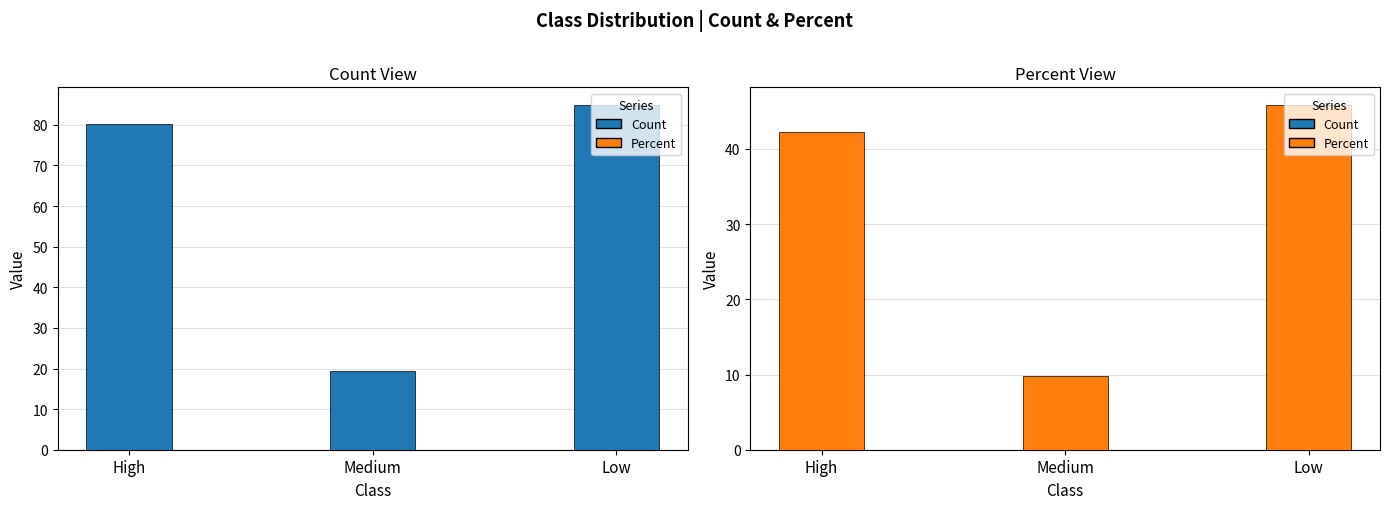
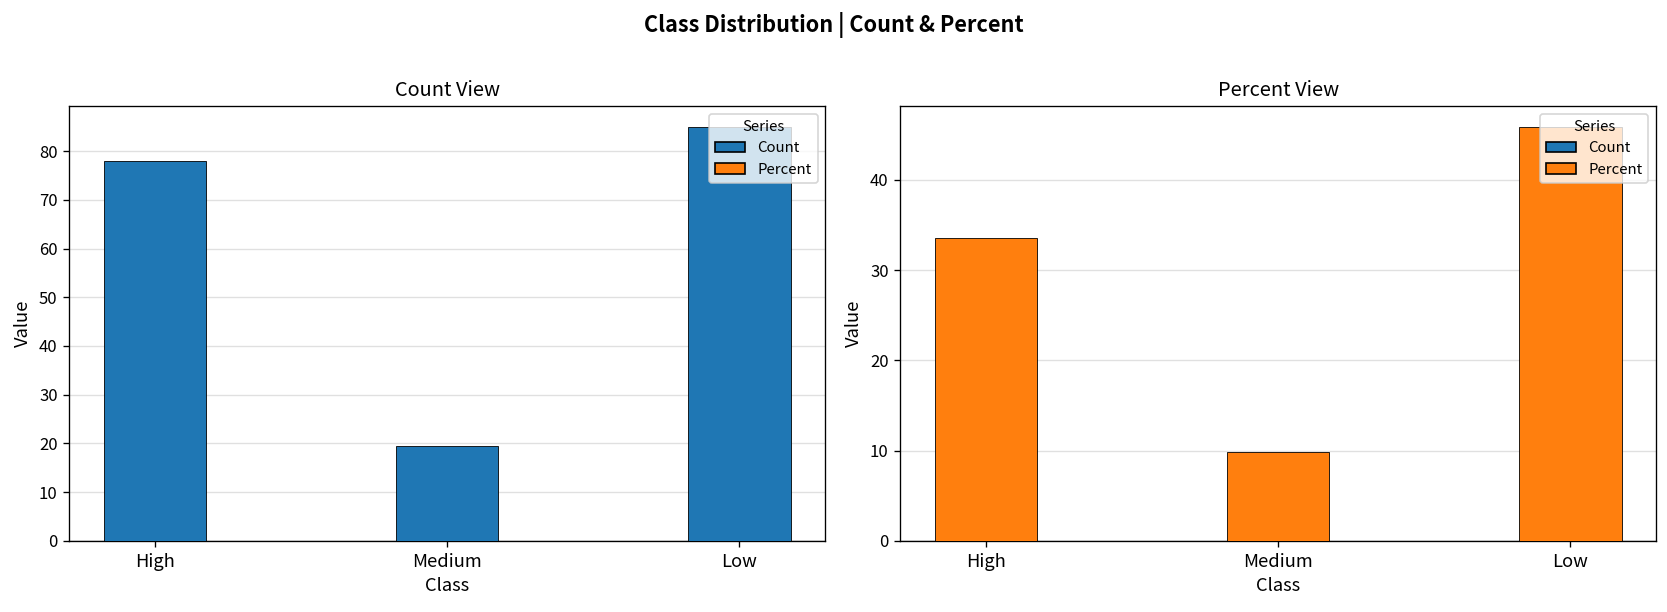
Count View, High: 80 -> 78
Percent View, High: 42 -> 34
